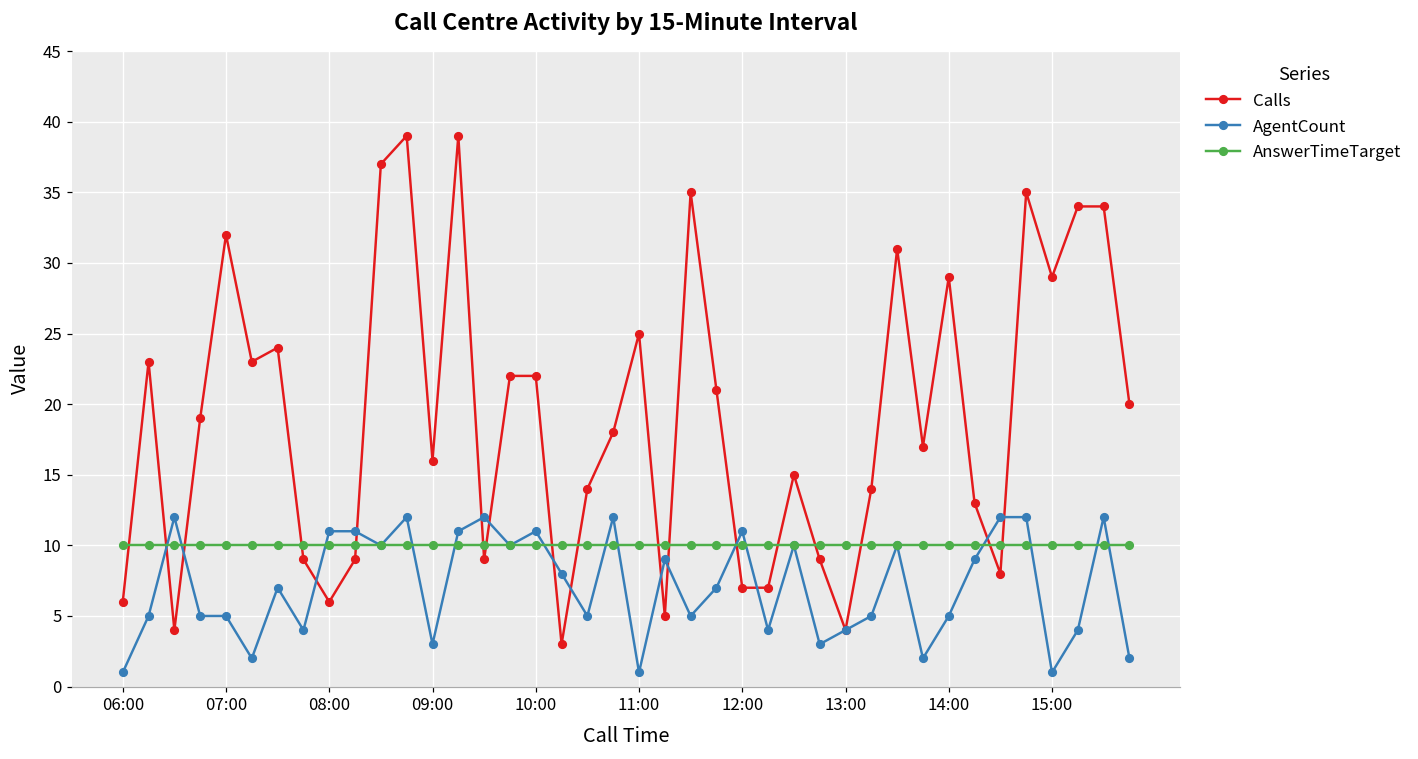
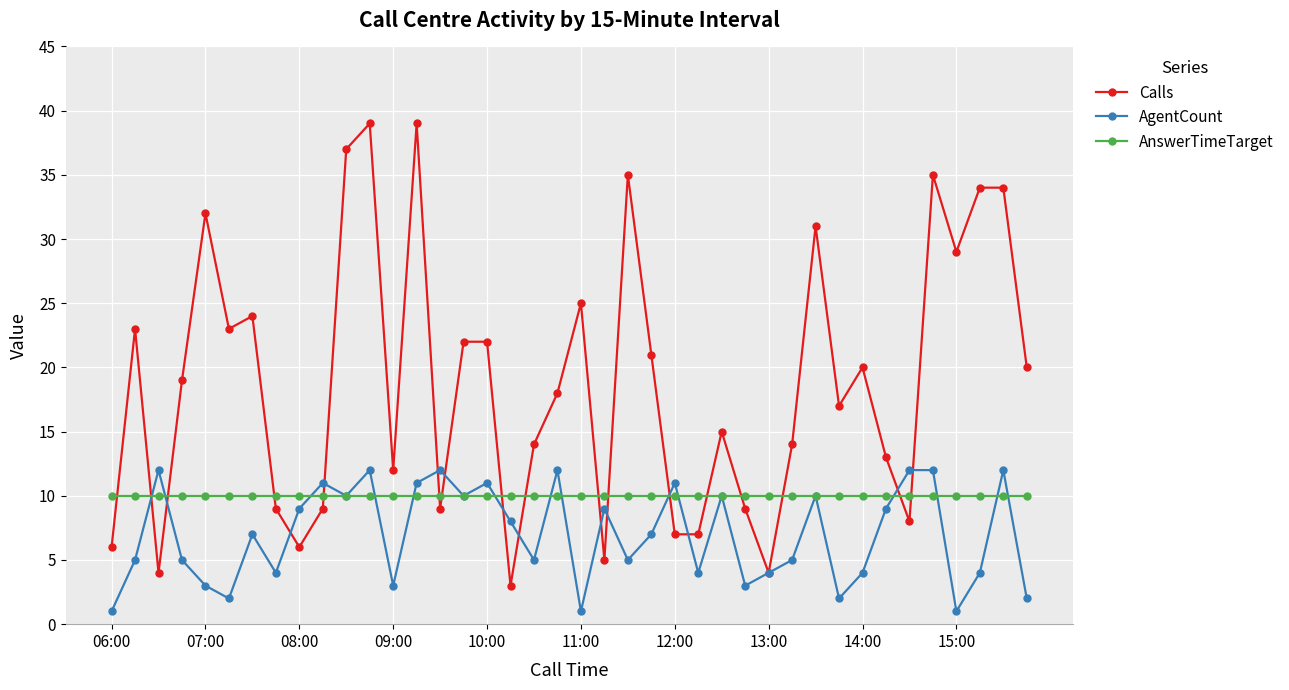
AgentCount, 07:00: 5 -> 3
AgentCount, 08:00: 11 -> 9
Calls, 09:00: 16 -> 12
Calls, 14:00: 29 -> 20
AgentCount, 14:00: 5 -> 4
